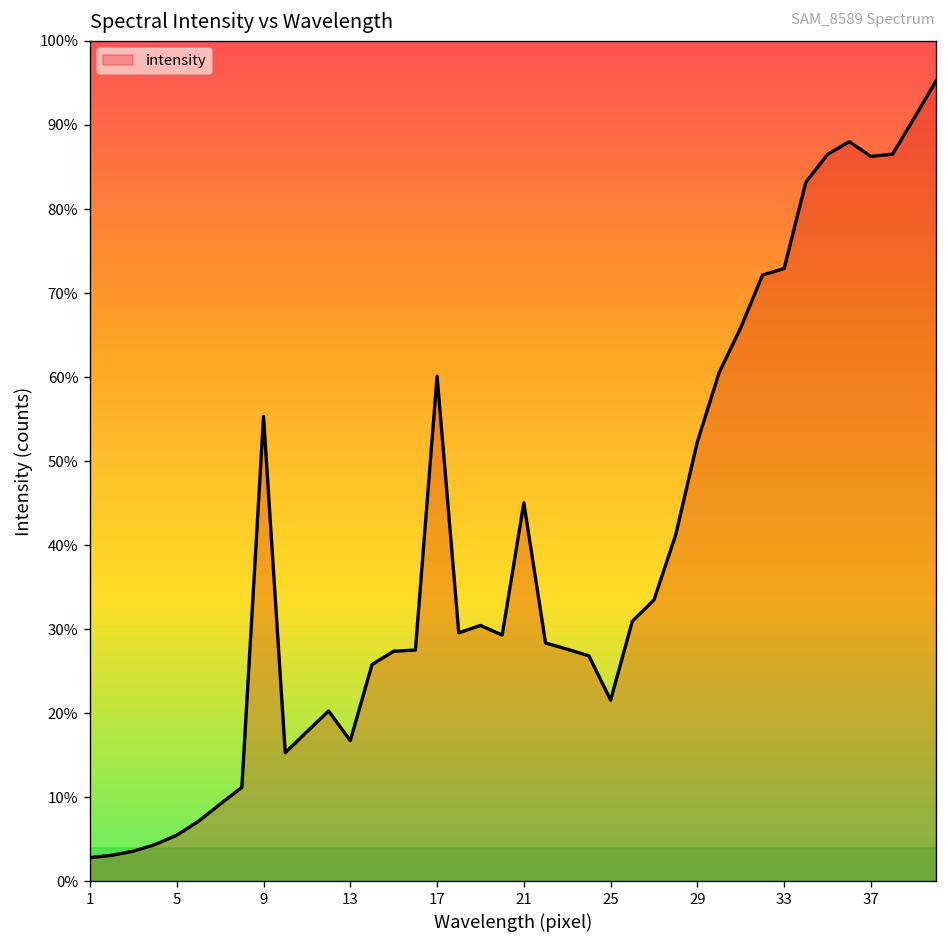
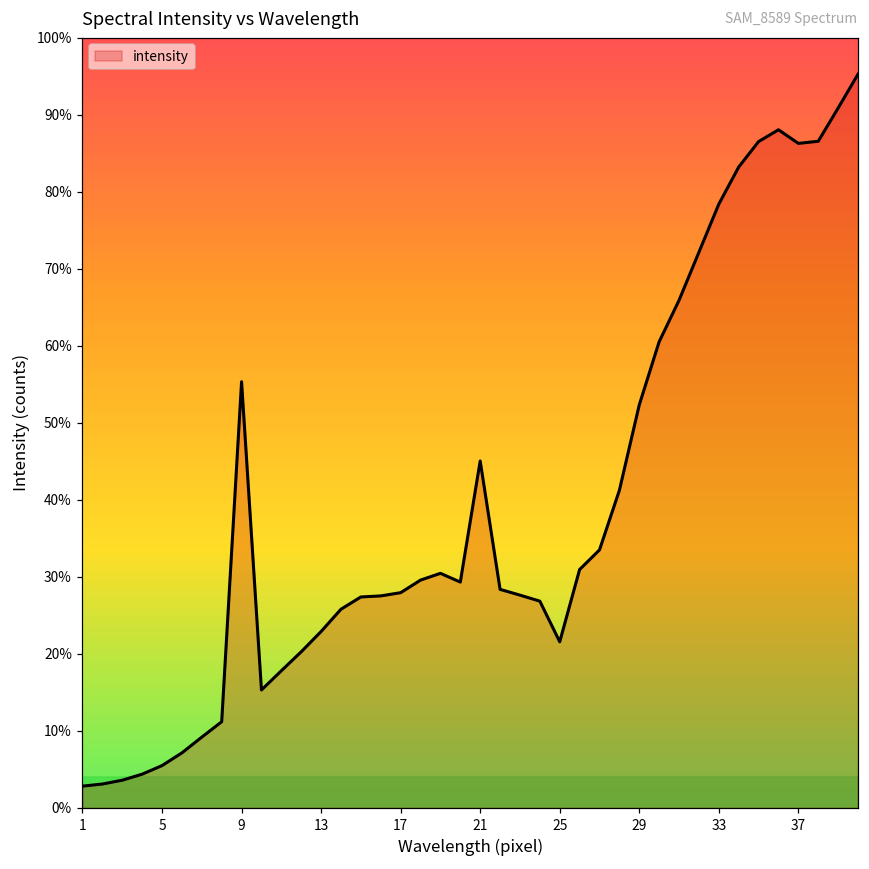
13: 17% -> 23%
17: 60% -> 28%
33: 73% -> 78%
